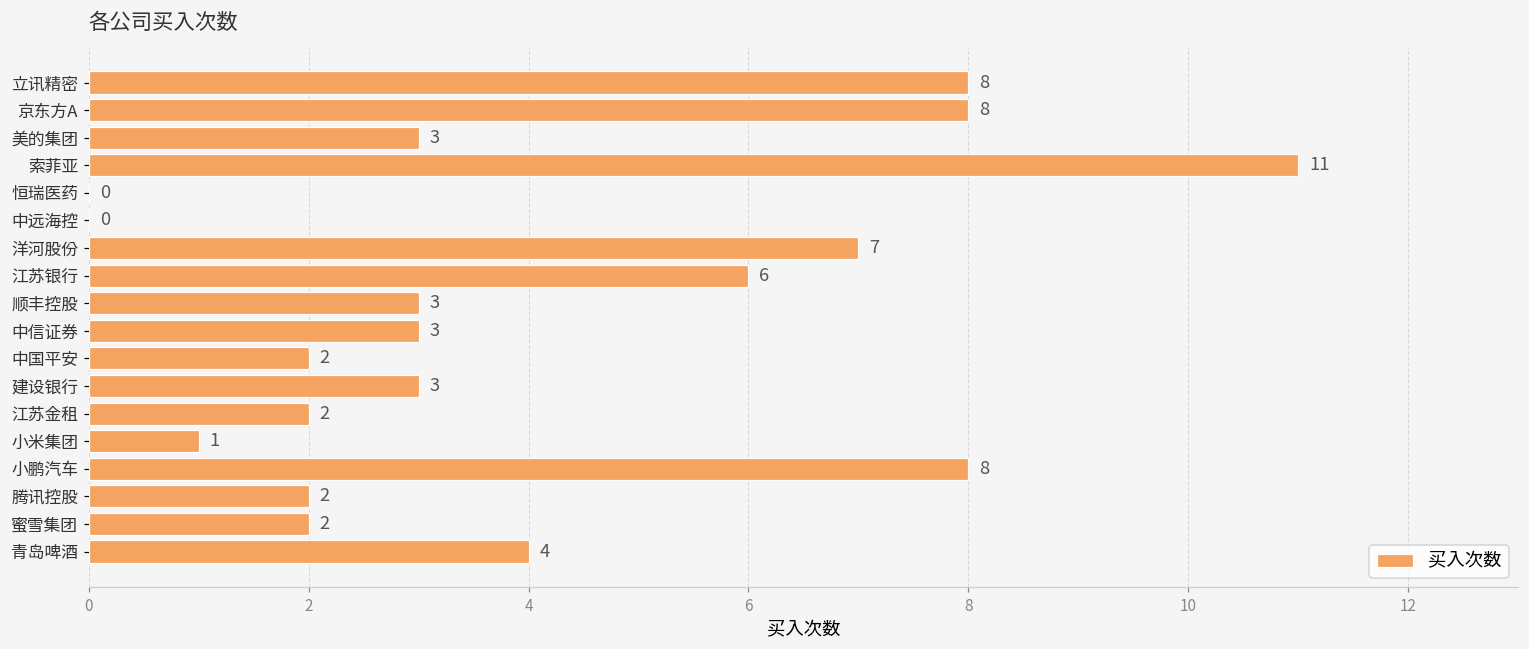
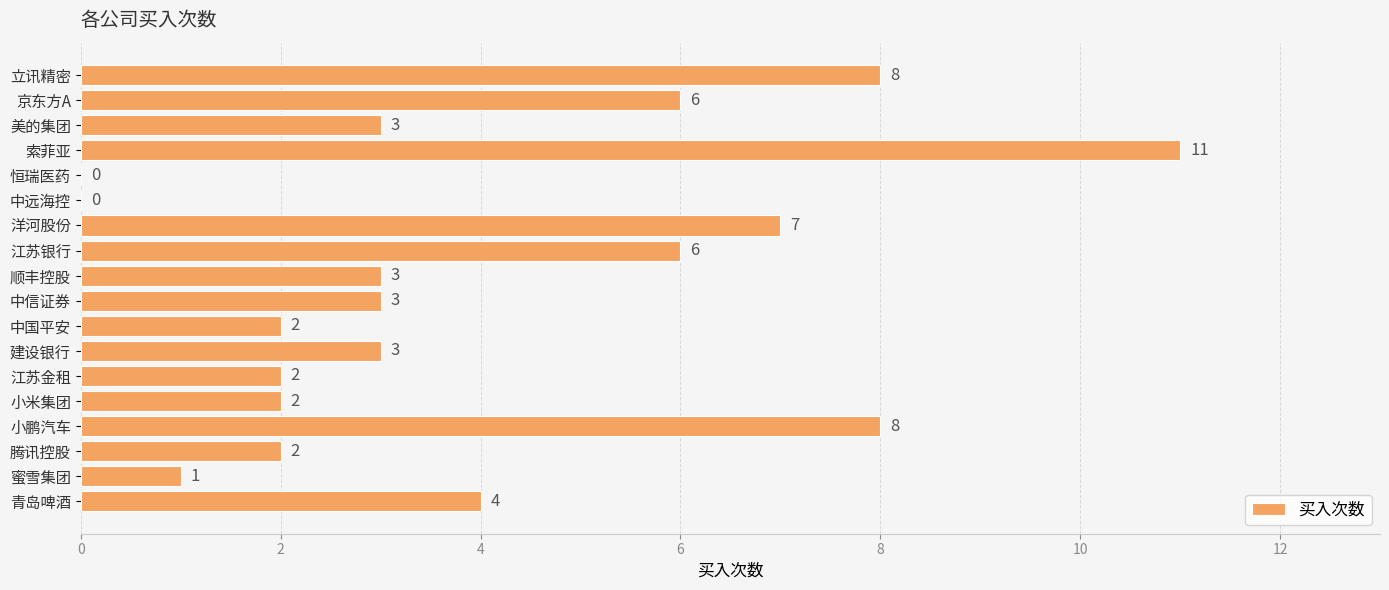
京东方A: 8 -> 6
小米集团: 1 -> 2
蜜雪集团: 2 -> 1
